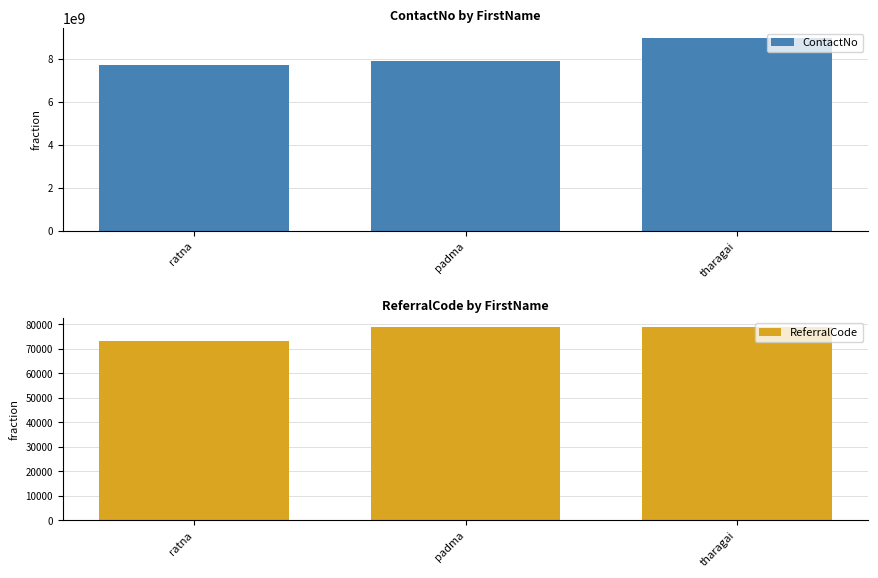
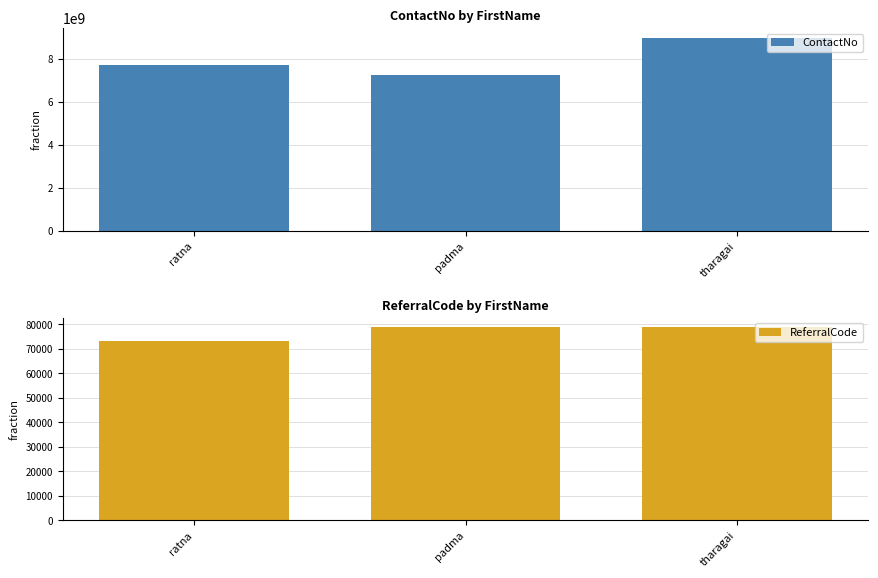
ContactNo by FirstName, padma: 7900000000 -> 7200000000
